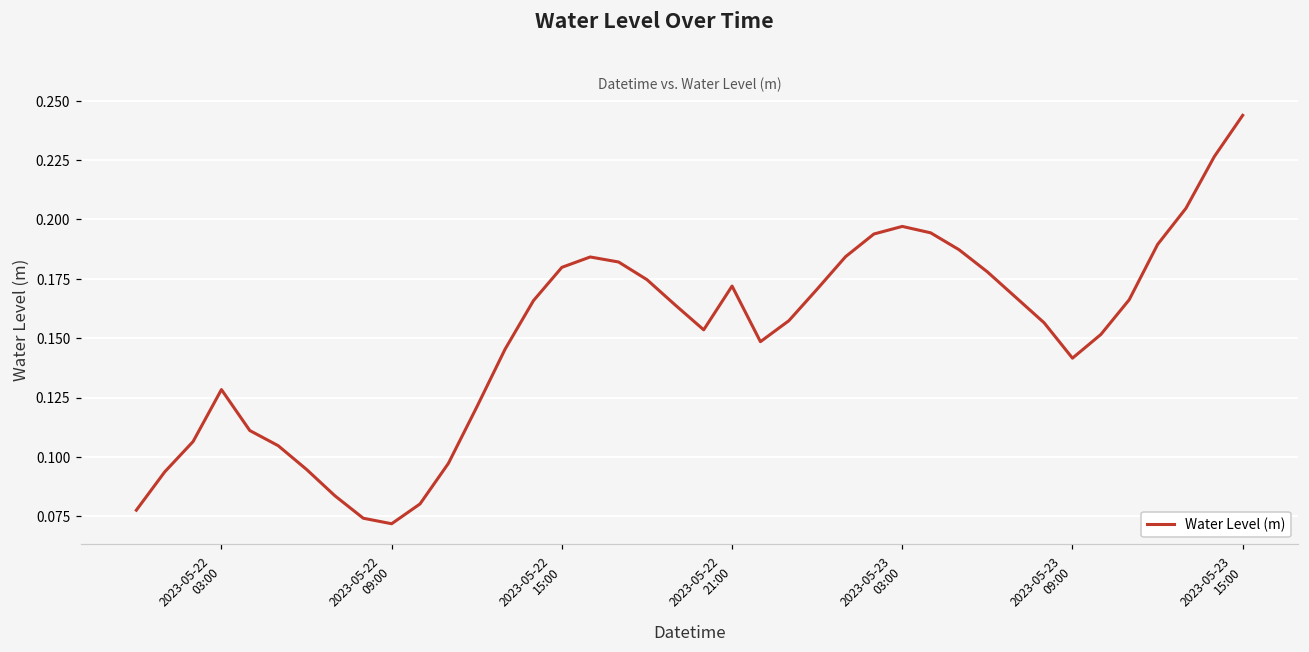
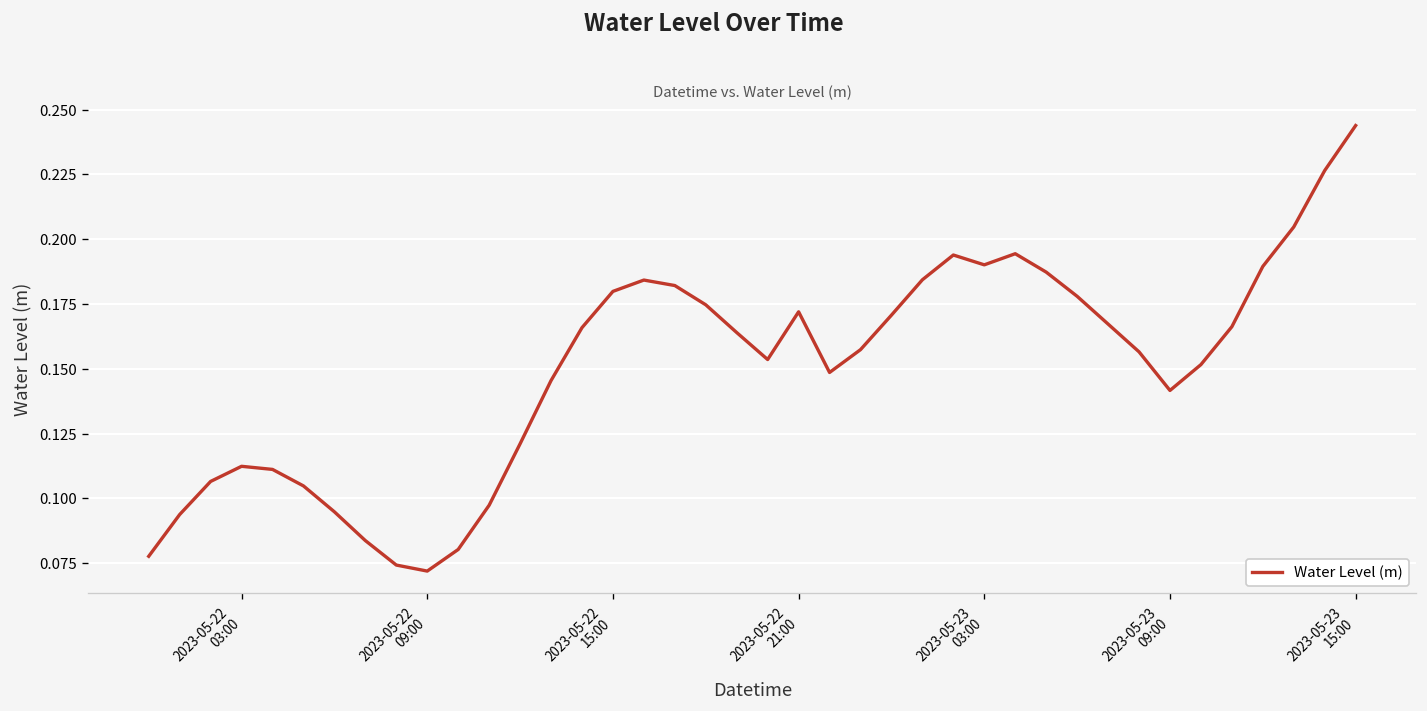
2023-05-22 03:00: 0.128 -> 0.112
2023-05-23 03:00: 0.197 -> 0.190
